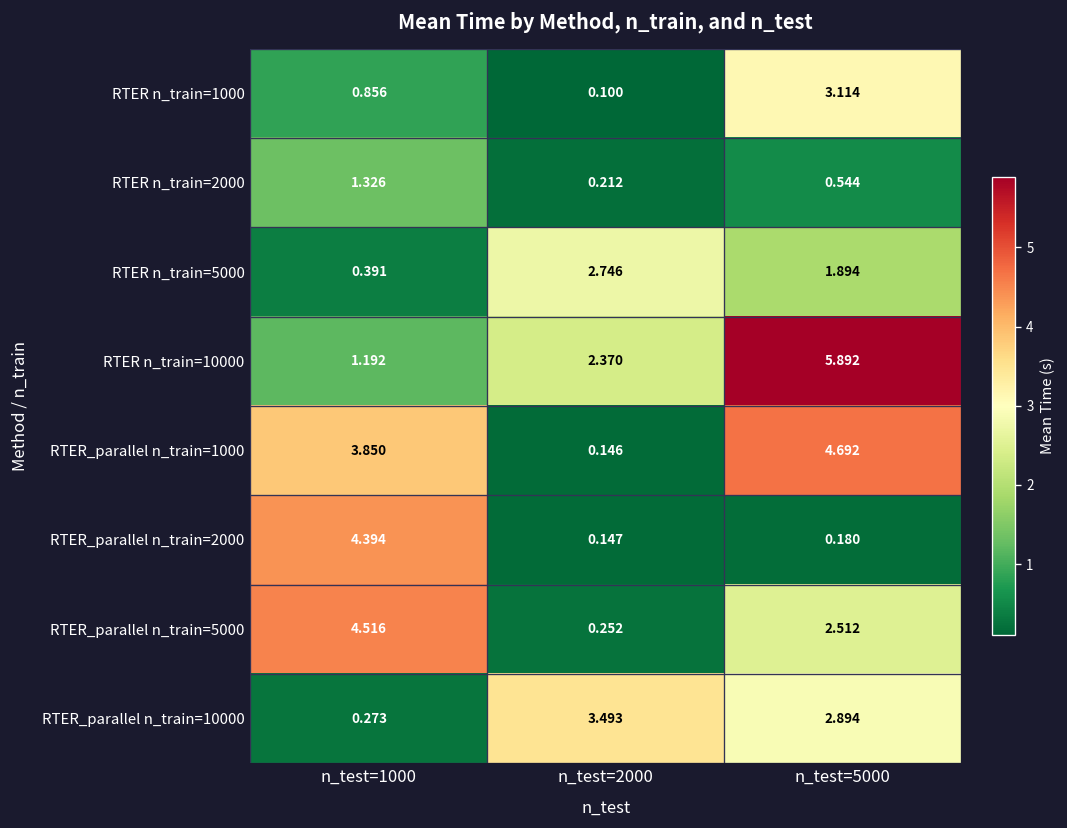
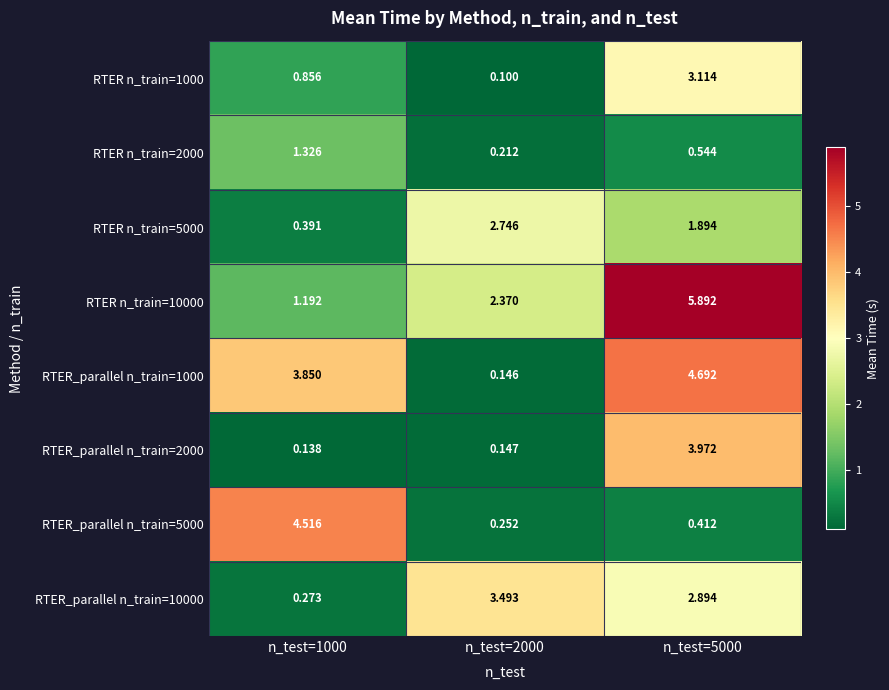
RTER_parallel n_train=2000, n_test=1000: 4.394 -> 0.138
RTER_parallel n_train=2000, n_test=5000: 0.180 -> 3.972
RTER_parallel n_train=5000, n_test=5000: 2.512 -> 0.412
